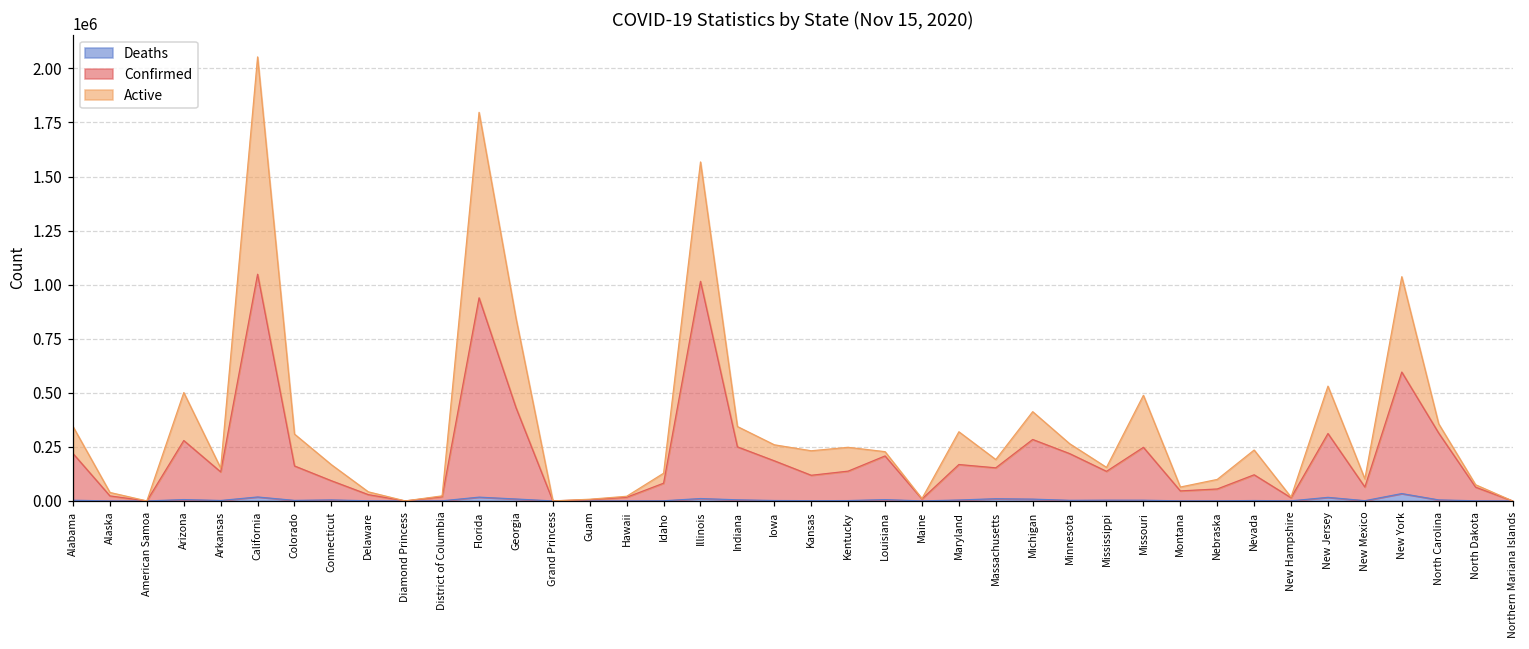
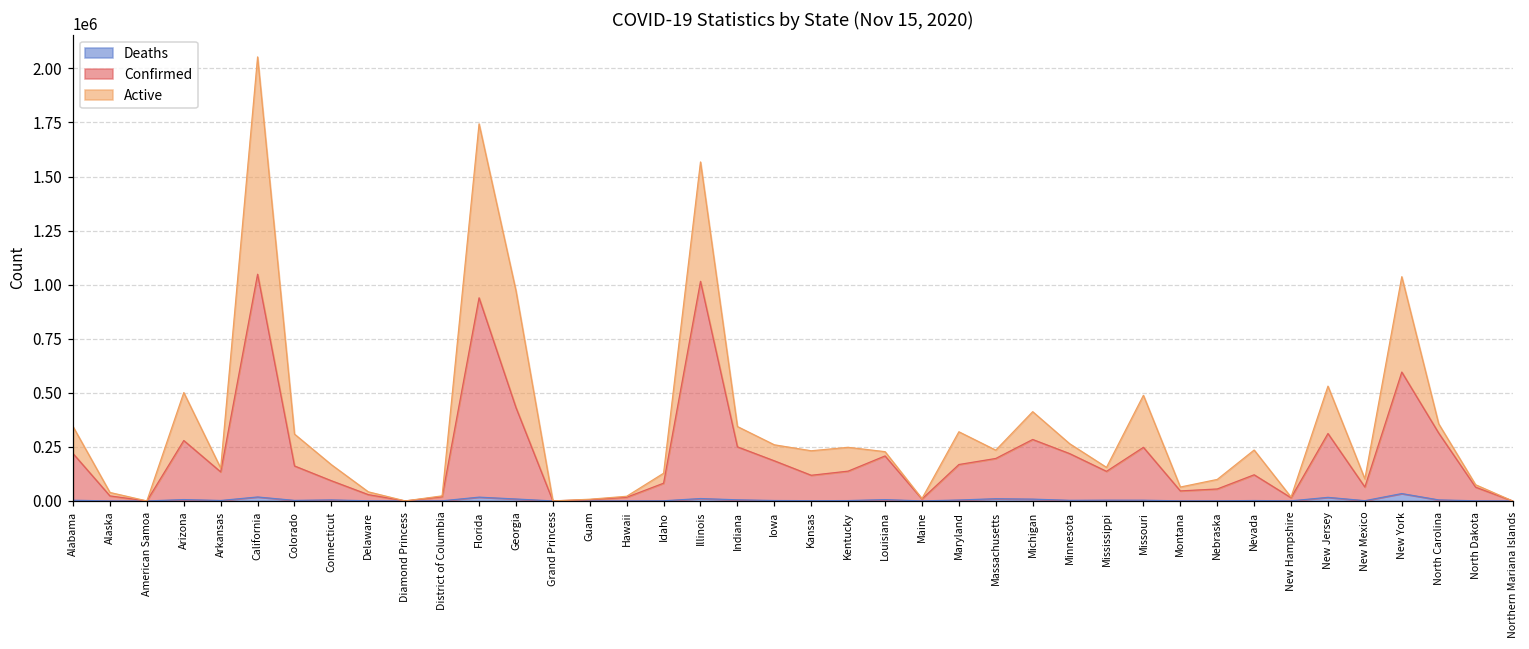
Active, Florida: 860000 -> 800000
Active, Georgia: 410000 -> 540000
Confirmed, Massachusetts: 140000 -> 190000
